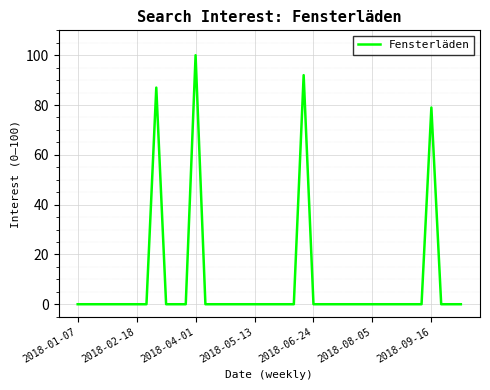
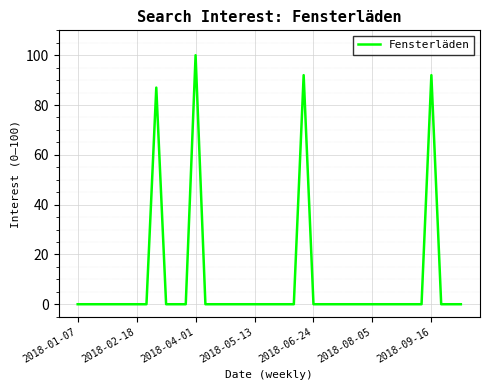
2018-09-16: 79 -> 92
